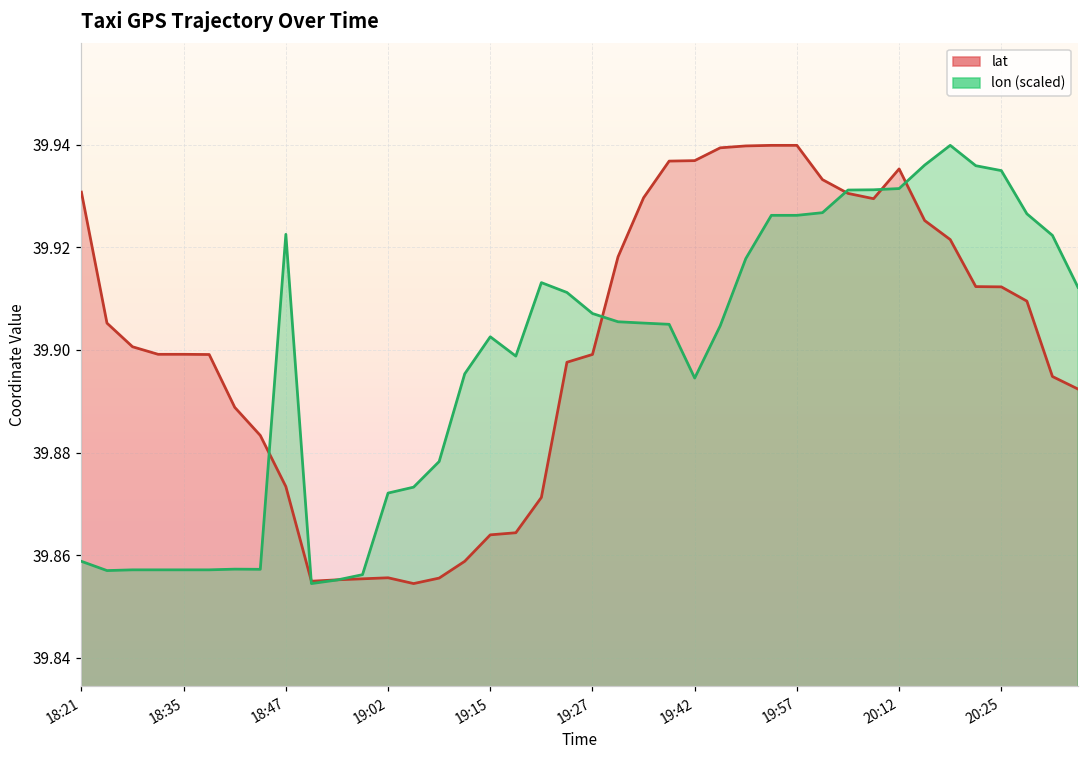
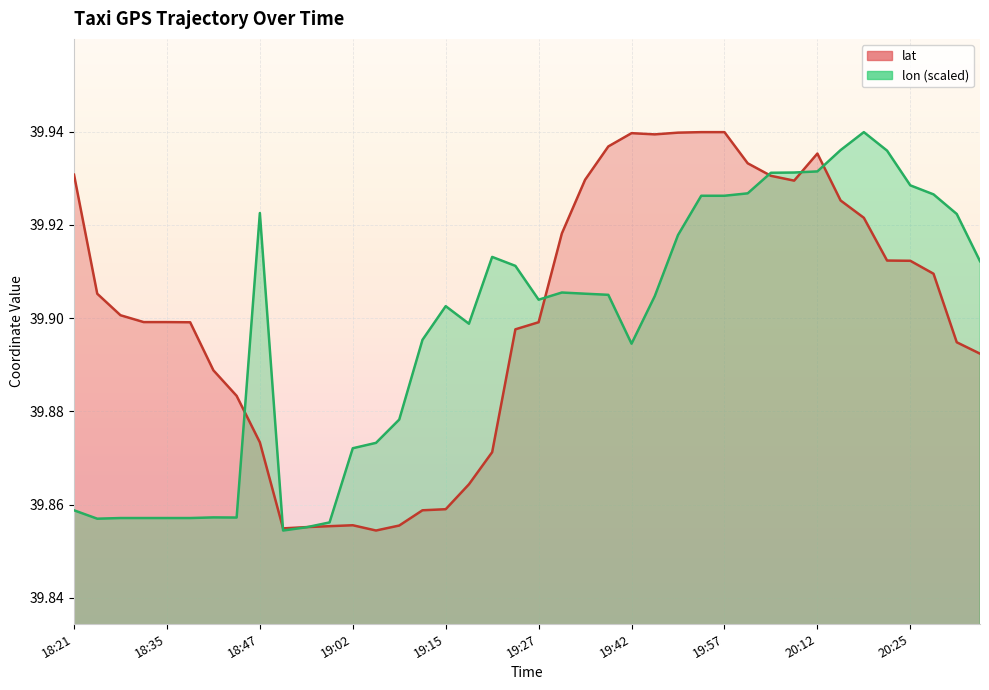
lat, 19:15: 39.864 -> 39.859
lon (scaled), 19:27: 39.907 -> 39.904
lat, 19:42: 39.937 -> 39.940
lon (scaled), 20:25: 39.935 -> 39.928
